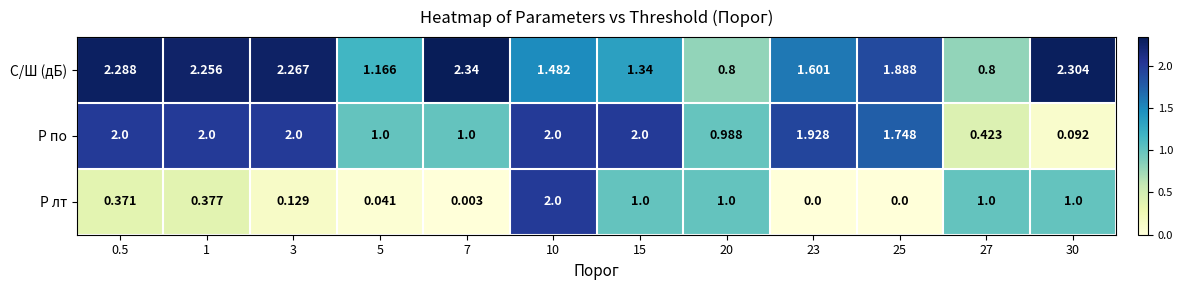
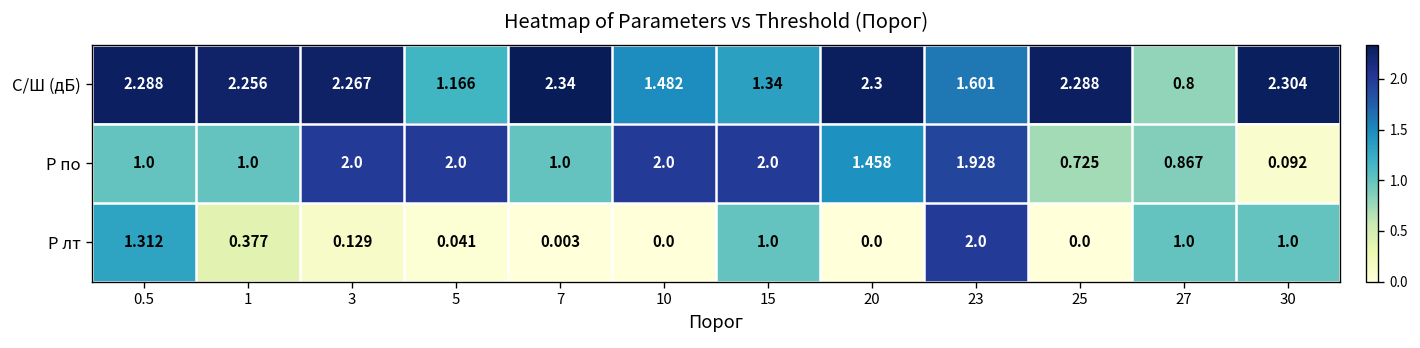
С/Ш (дБ), 20: 0.8 -> 2.3
С/Ш (дБ), 25: 1.888 -> 2.288
P по, 0.5: 2.0 -> 1.0
P по, 1: 2.0 -> 1.0
P по, 5: 1.0 -> 2.0
P по, 20: 0.988 -> 1.458
P по, 25: 1.748 -> 0.725
P по, 27: 0.423 -> 0.867
P лт, 0.5: 0.371 -> 1.312
P лт, 10: 2.0 -> 0.0
P лт, 20: 1.0 -> 0.0
P лт, 23: 0.0 -> 2.0
